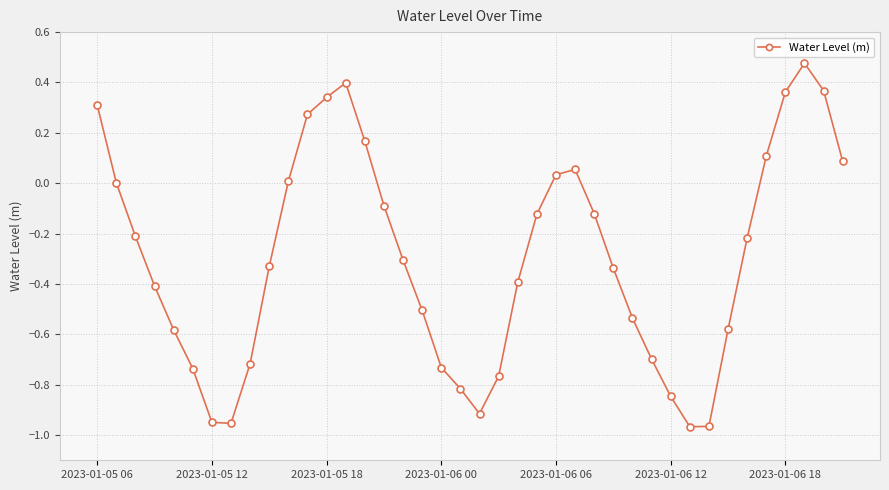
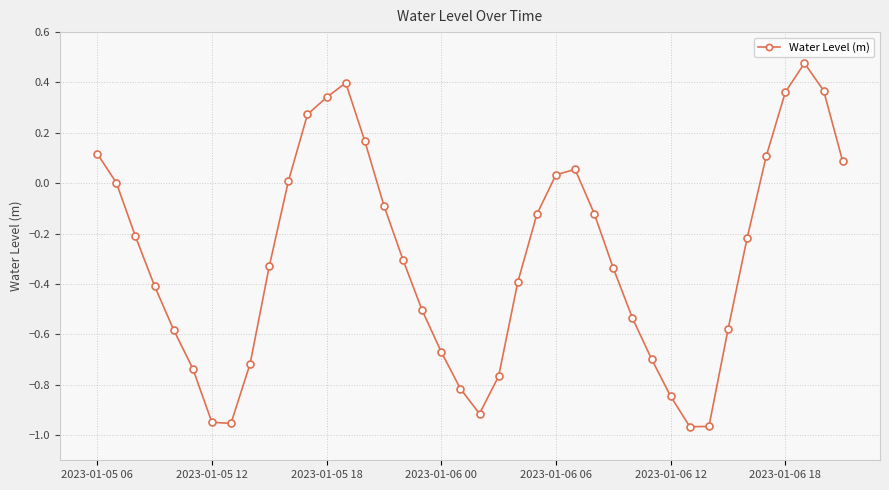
2023-01-05 06: 0.31 -> 0.12
2023-01-06 00: -0.73 -> -0.67
